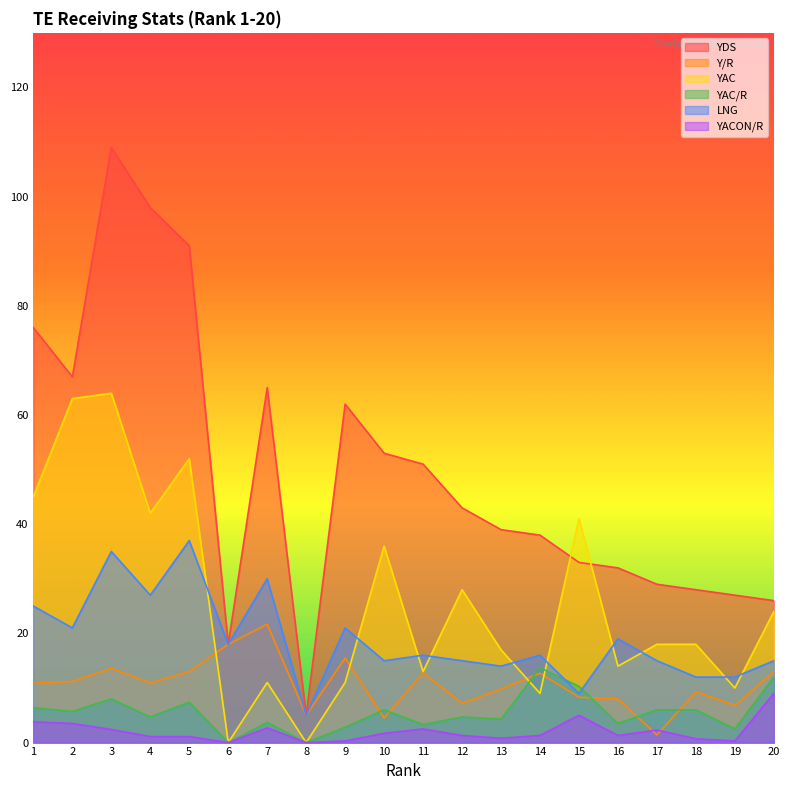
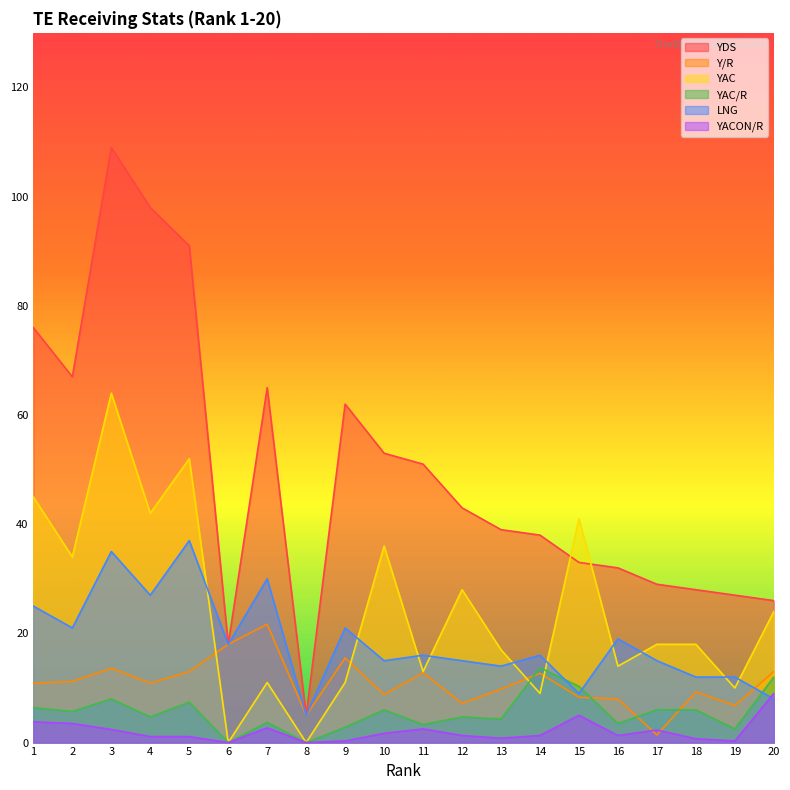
YAC, 2: 63 -> 34
Y/R, 10: 5 -> 9
LNG, 20: 15 -> 8
